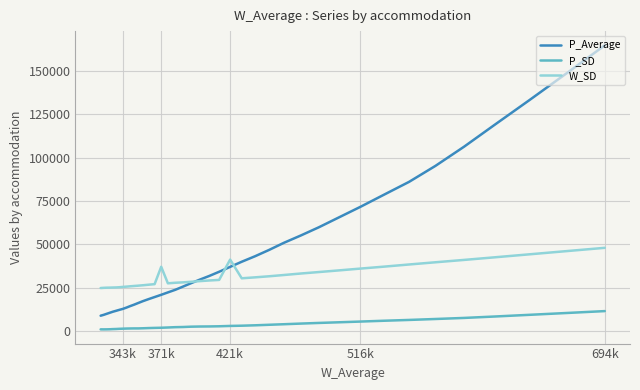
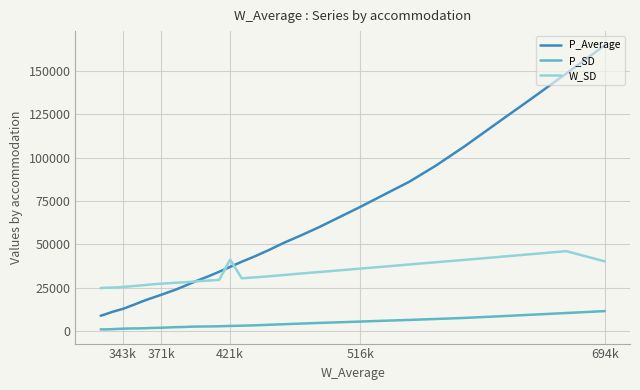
W_SD, 371k: 37000 -> 27000
W_SD, 694k: 48000 -> 40000
